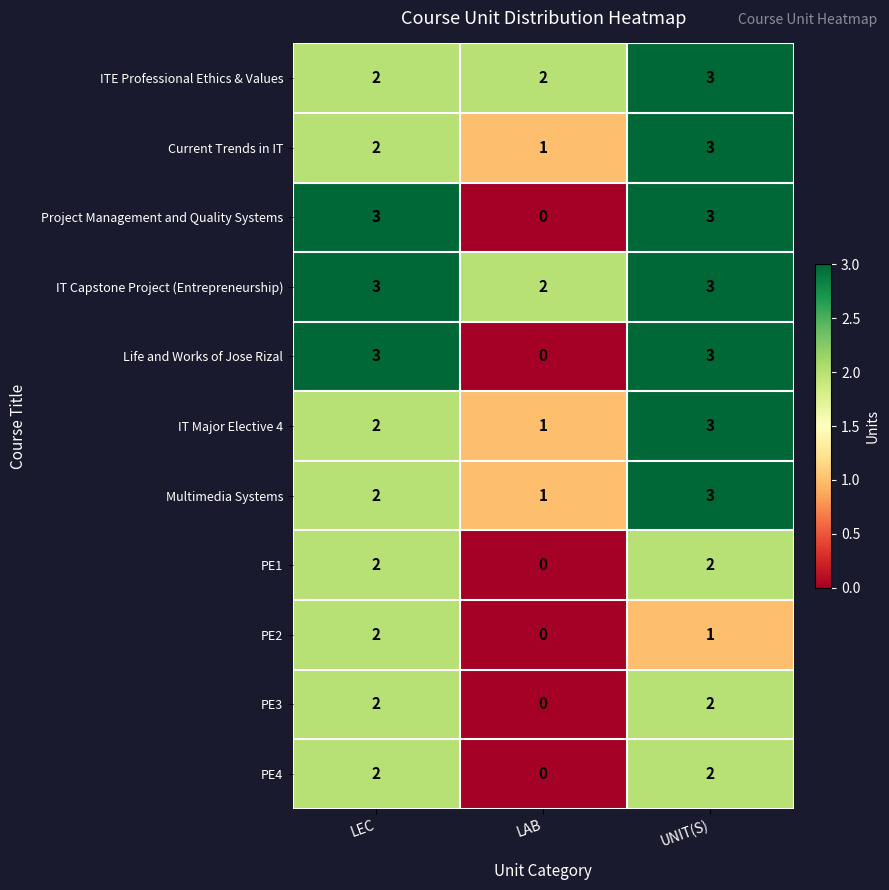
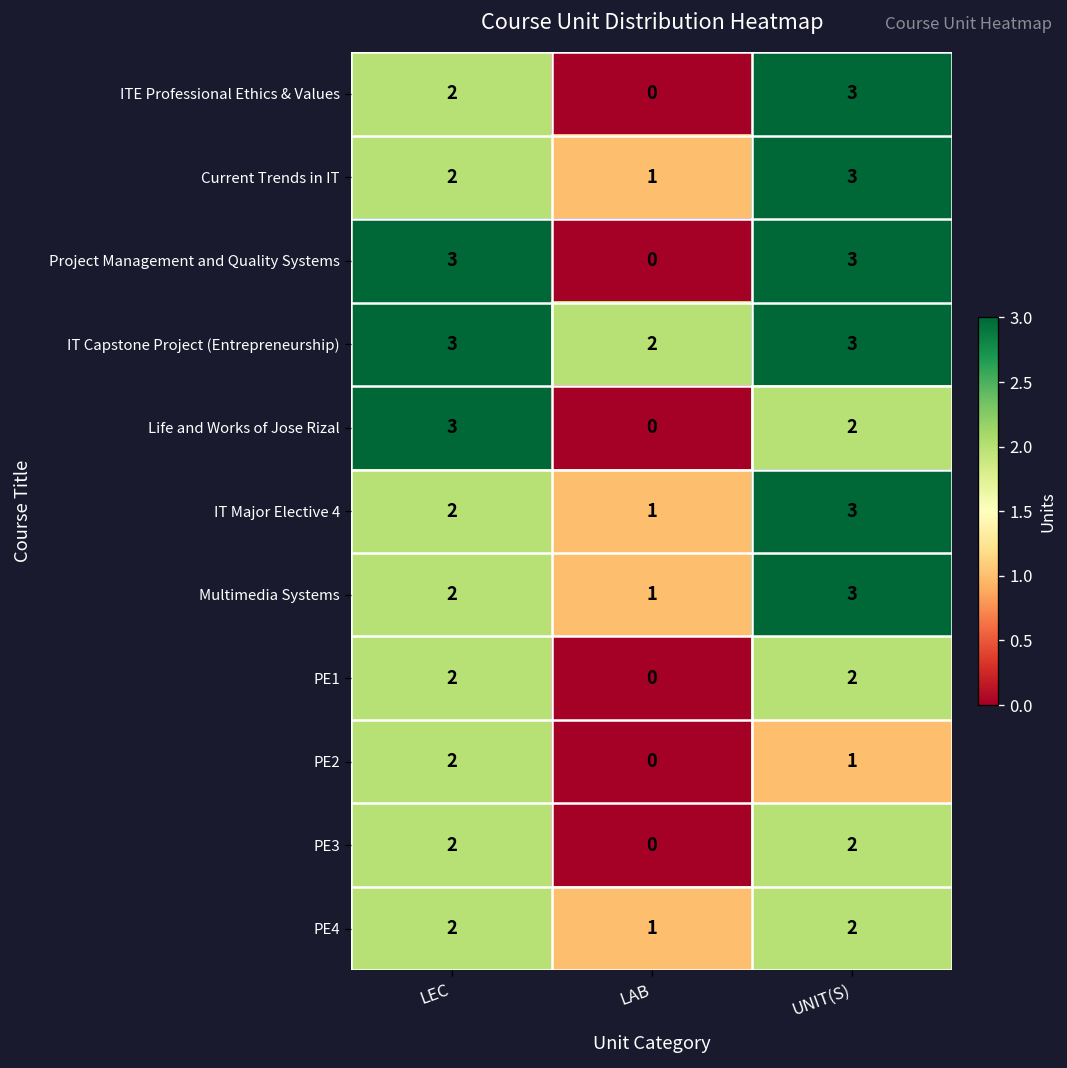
ITE Professional Ethics & Values, LAB: 2 -> 0
Life and Works of Jose Rizal, UNIT(S): 3 -> 2
PE4, LAB: 0 -> 1
